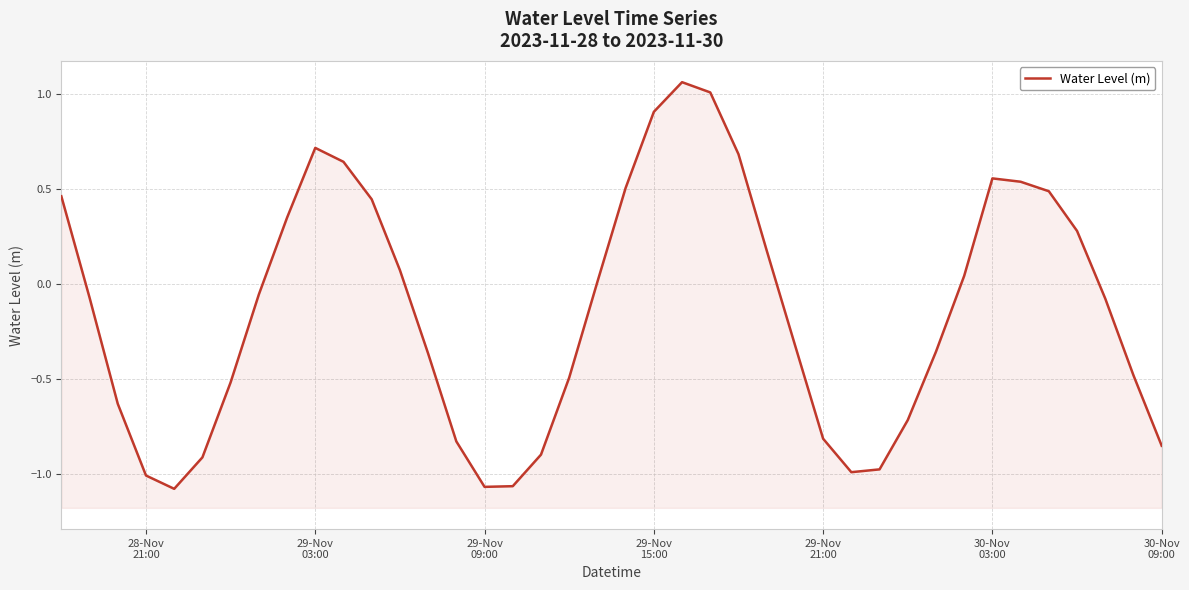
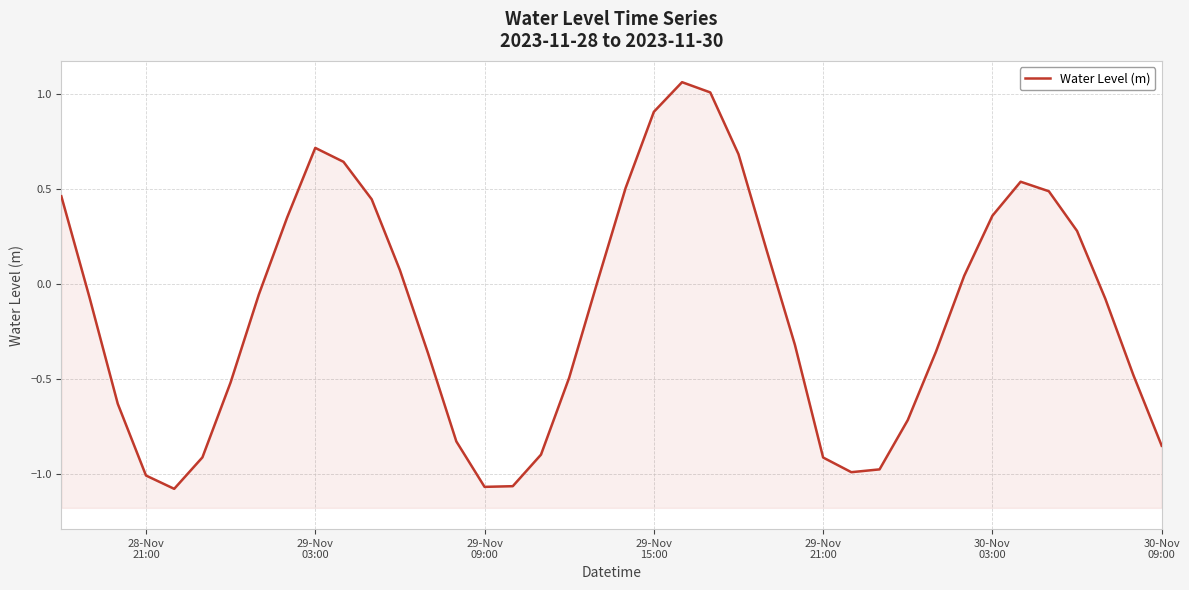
29-Nov 21:00: -0.81 -> -0.91
30-Nov 03:00: 0.56 -> 0.36
